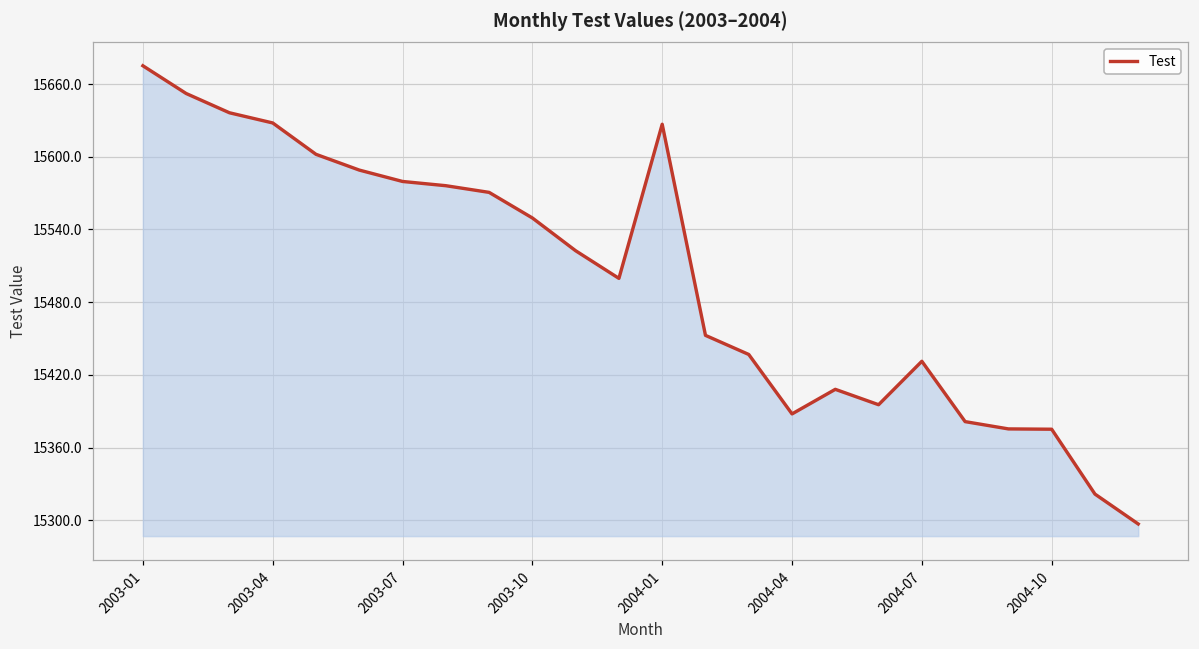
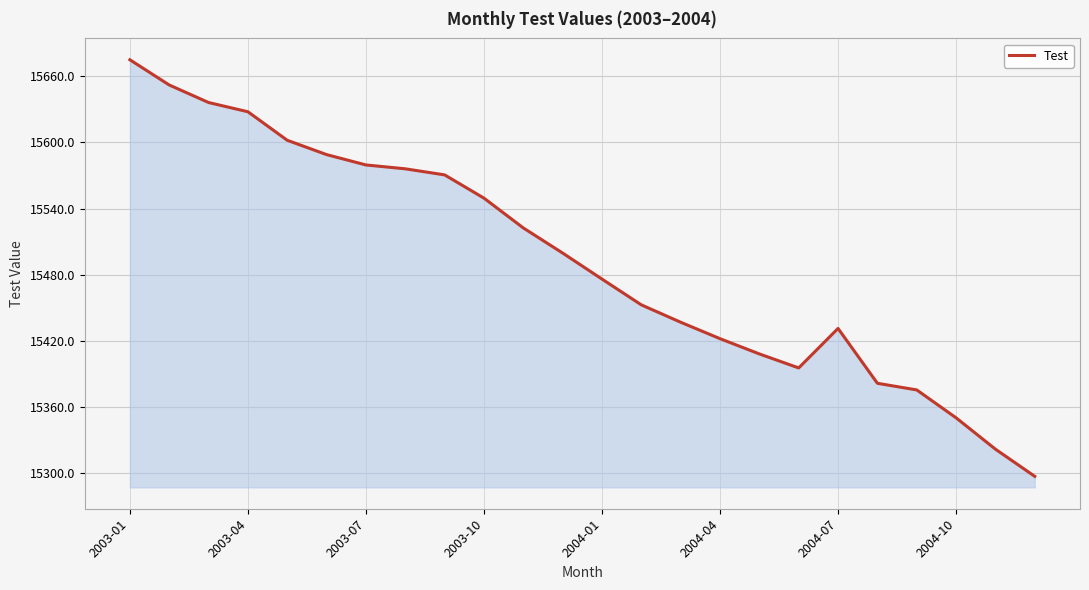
2004-01: 15627 -> 15476
2004-04: 15388 -> 15422
2004-10: 15375 -> 15350
